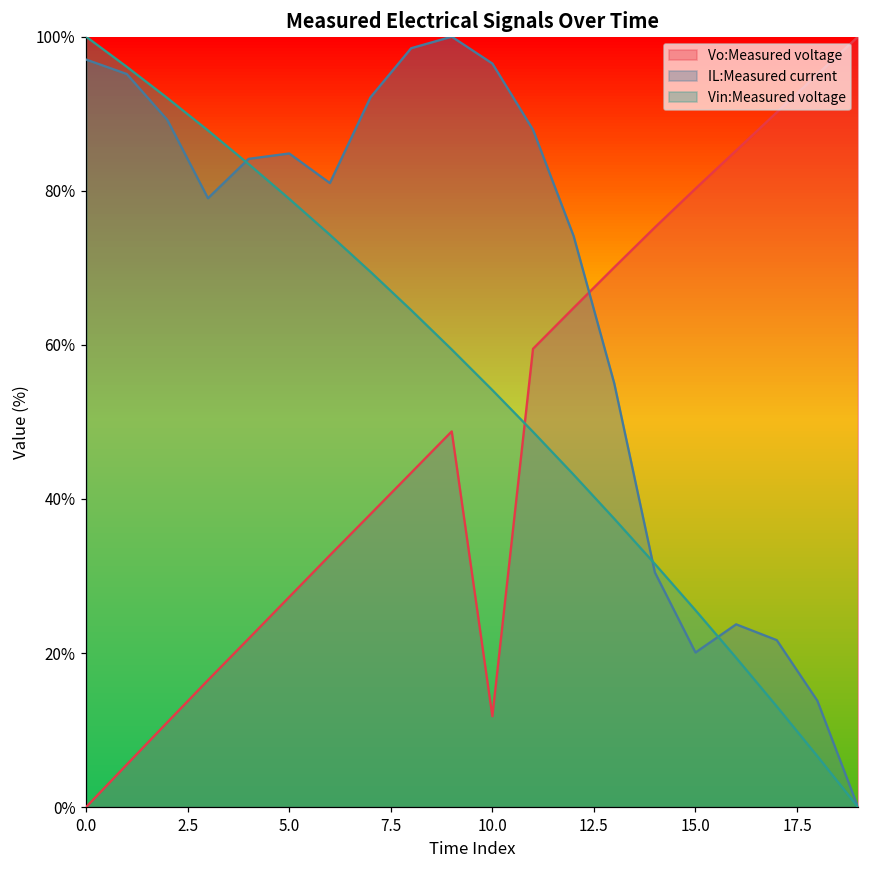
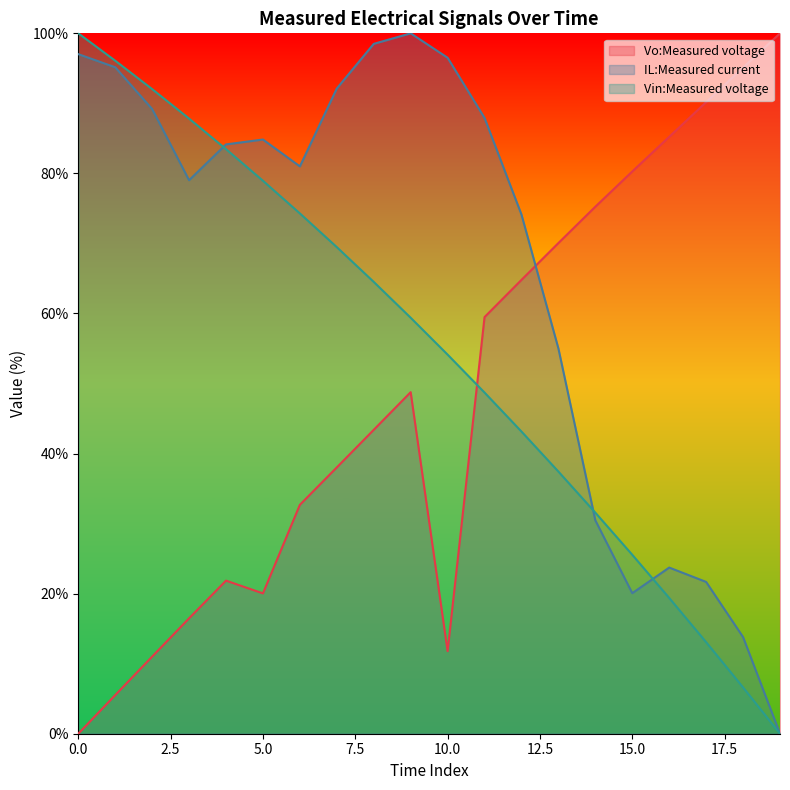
Vo:Measured voltage, 5.0: 27% -> 20%
